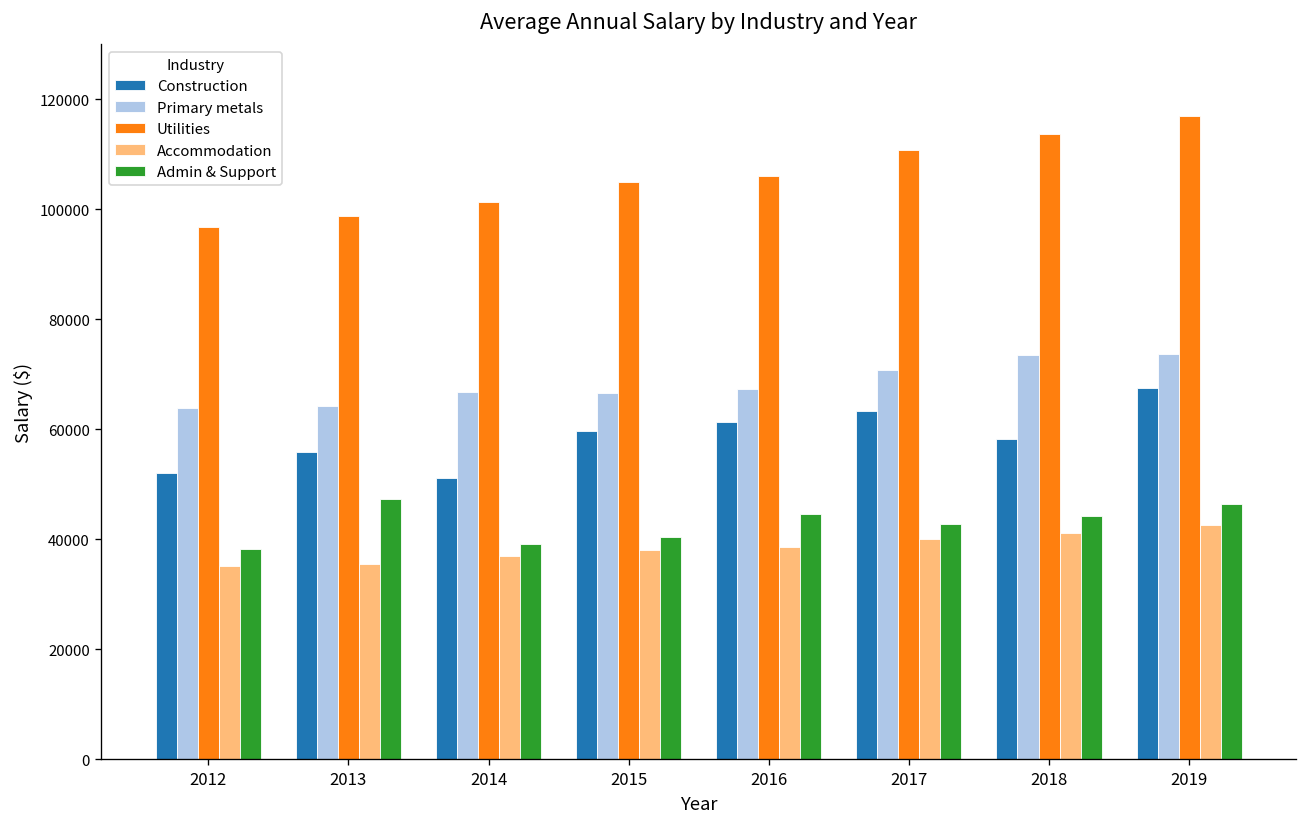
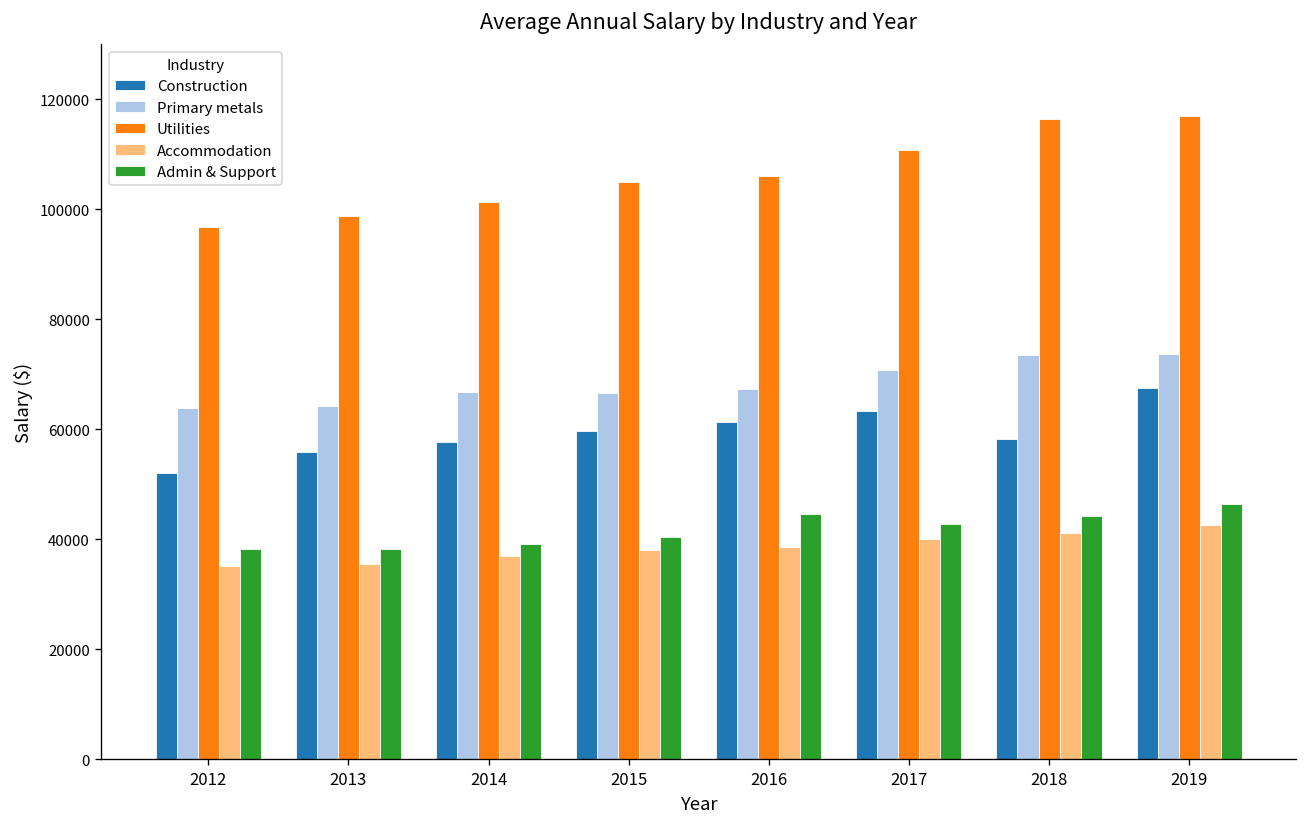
Admin & Support, 2013: 47000 -> 38000
Construction, 2014: 51000 -> 58000
Utilities, 2018: 114000 -> 117000
